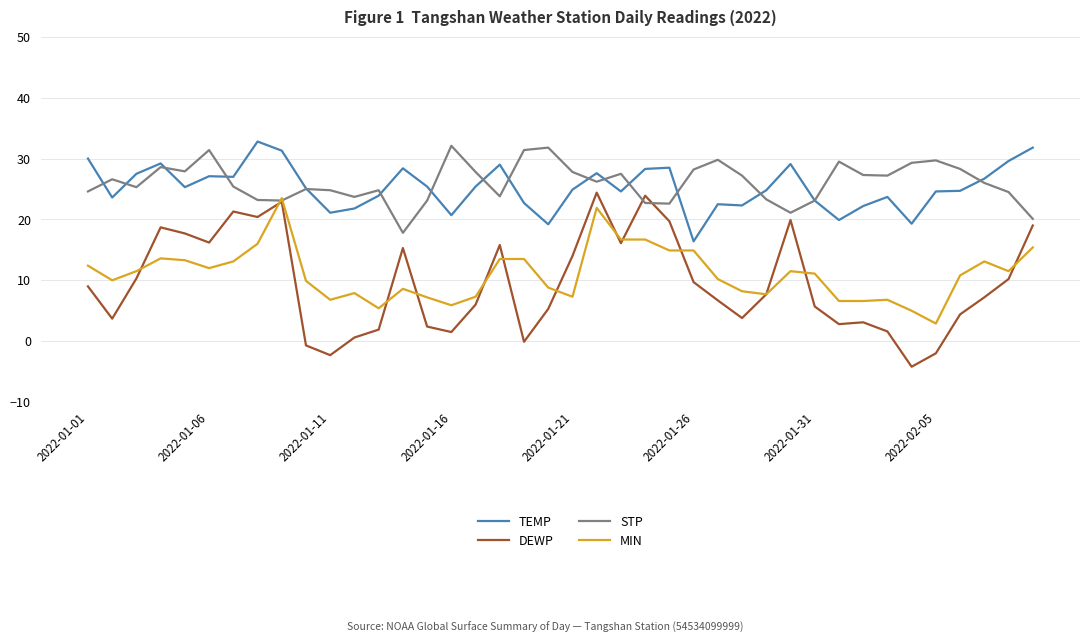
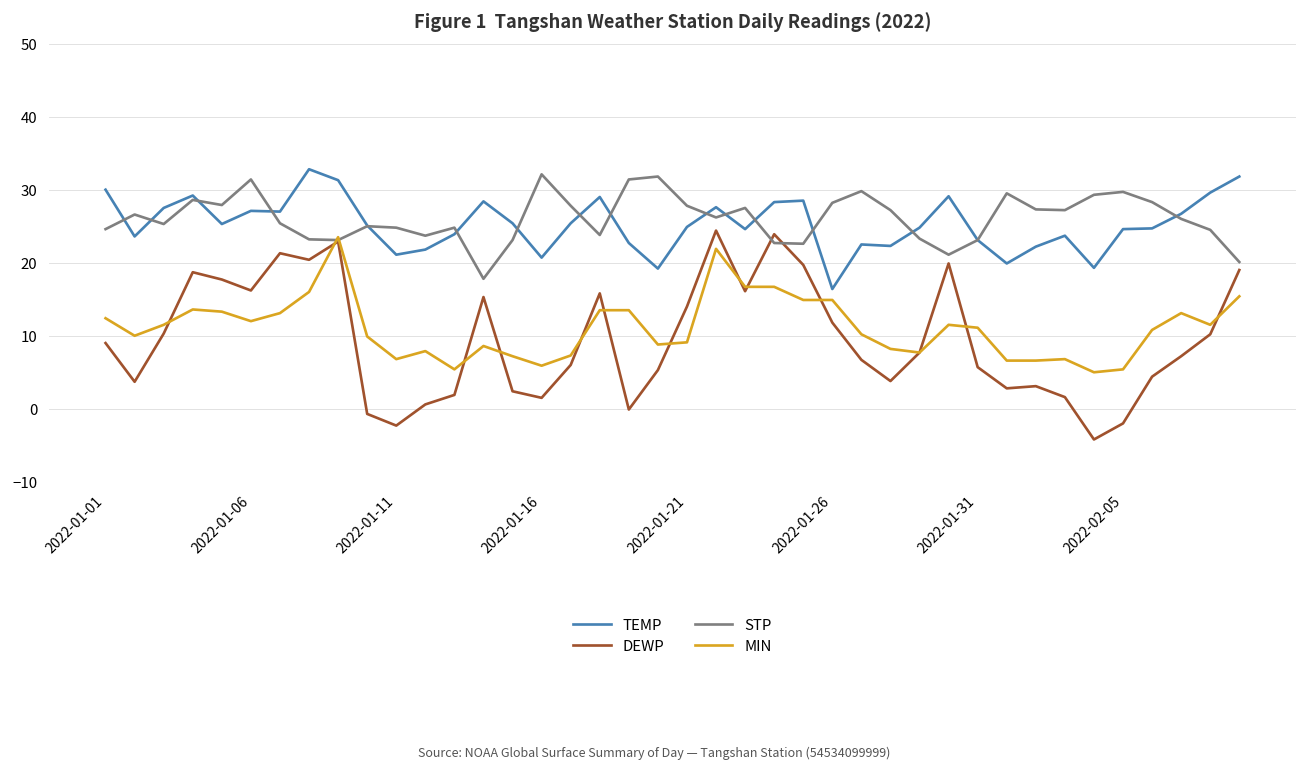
MIN, 2022-01-21: 7 -> 9
DEWP, 2022-01-26: 10 -> 12
MIN, 2022-02-05: 3 -> 5
